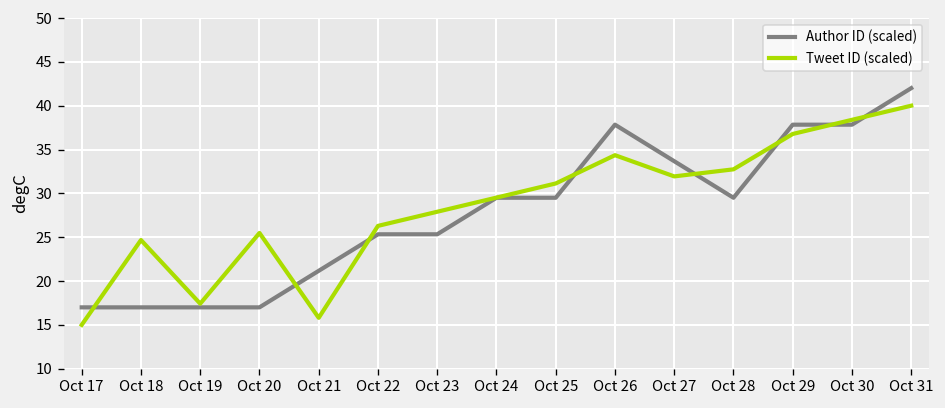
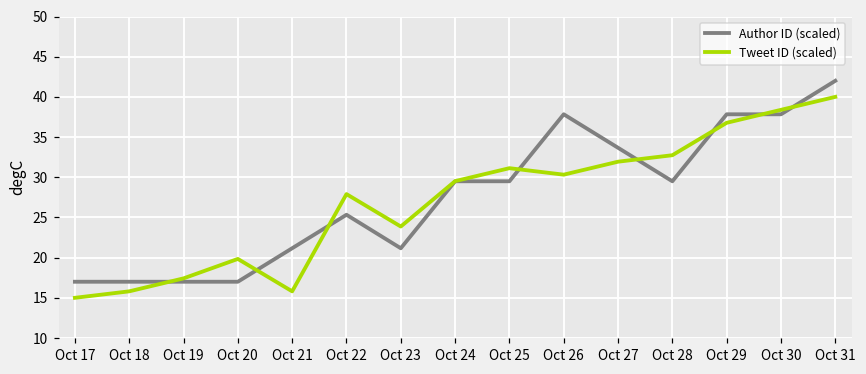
Tweet ID (scaled), Oct 18: 25 -> 16
Tweet ID (scaled), Oct 20: 25 -> 20
Tweet ID (scaled), Oct 22: 26 -> 28
Author ID (scaled), Oct 23: 25 -> 21
Tweet ID (scaled), Oct 23: 28 -> 24
Tweet ID (scaled), Oct 26: 34 -> 30
